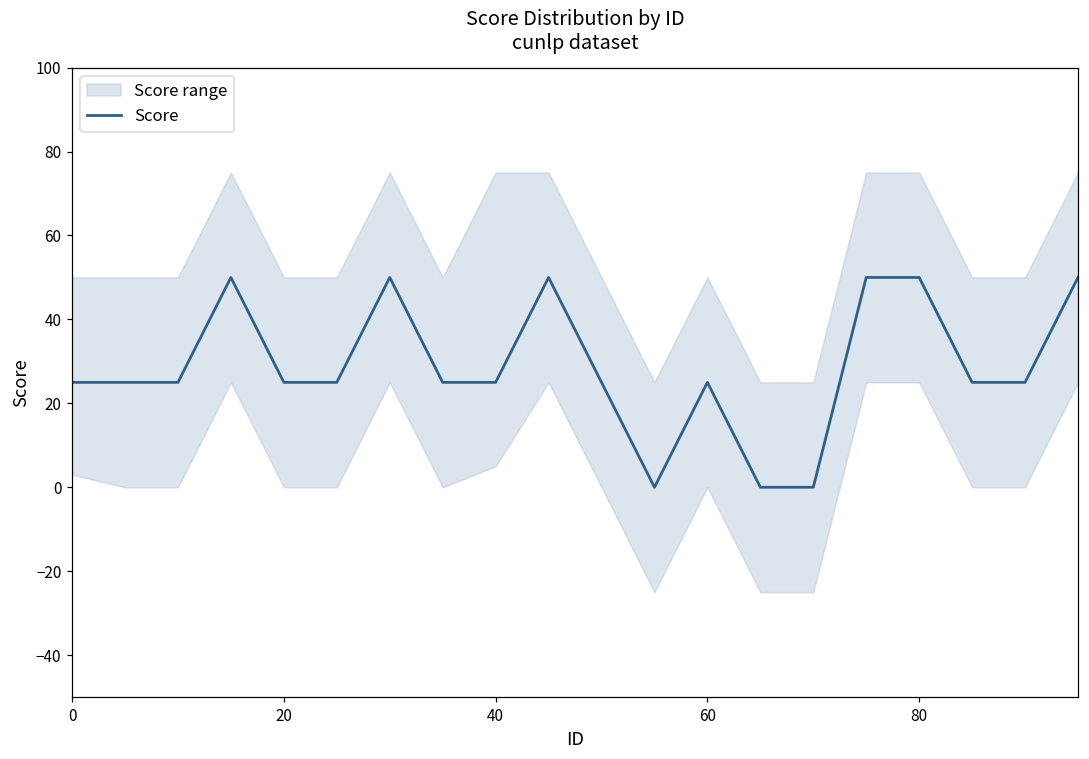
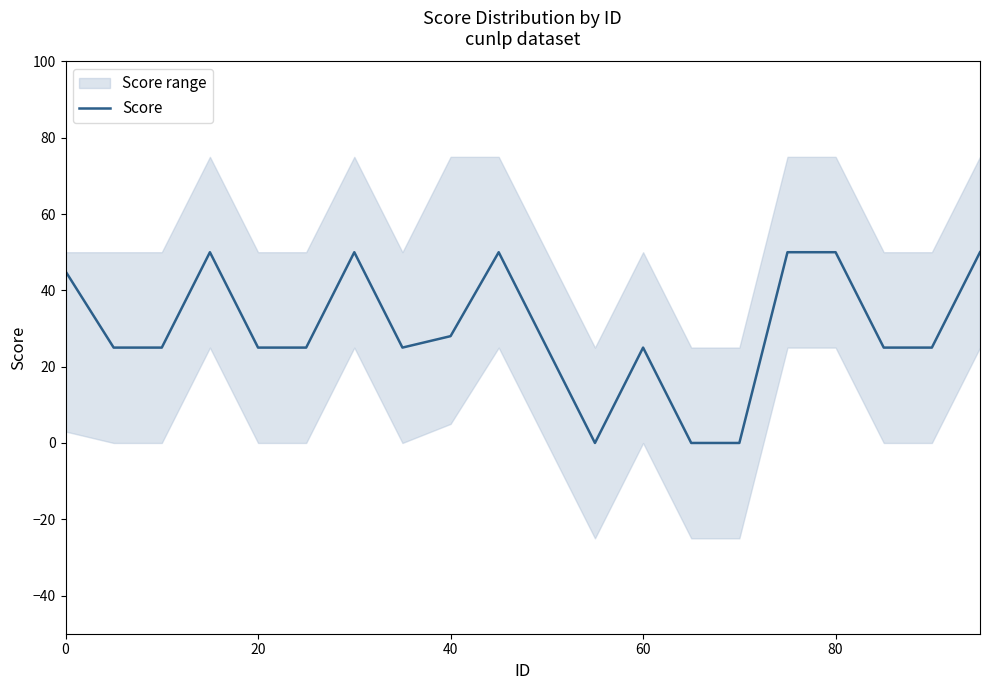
Score, 0: 25 -> 45
Score, 40: 25 -> 28
